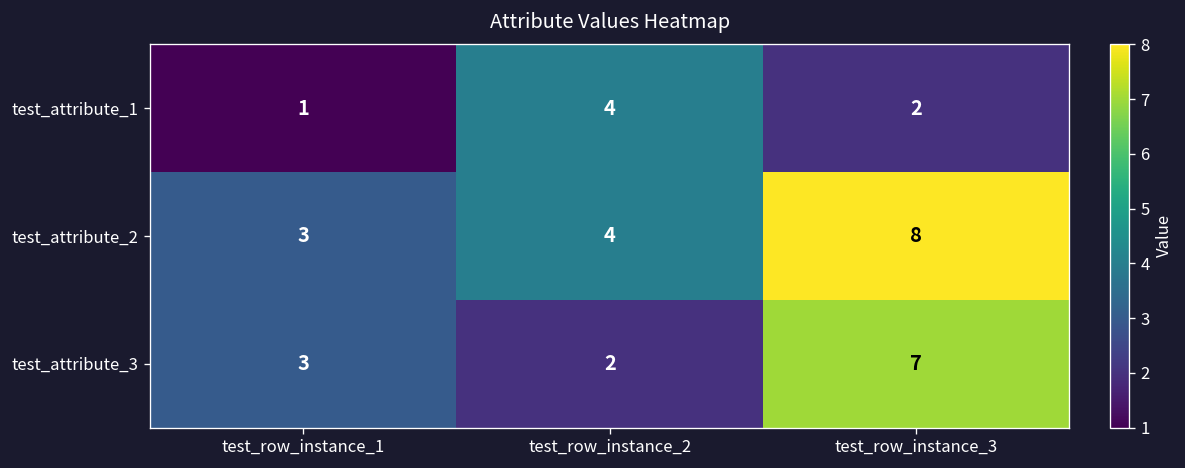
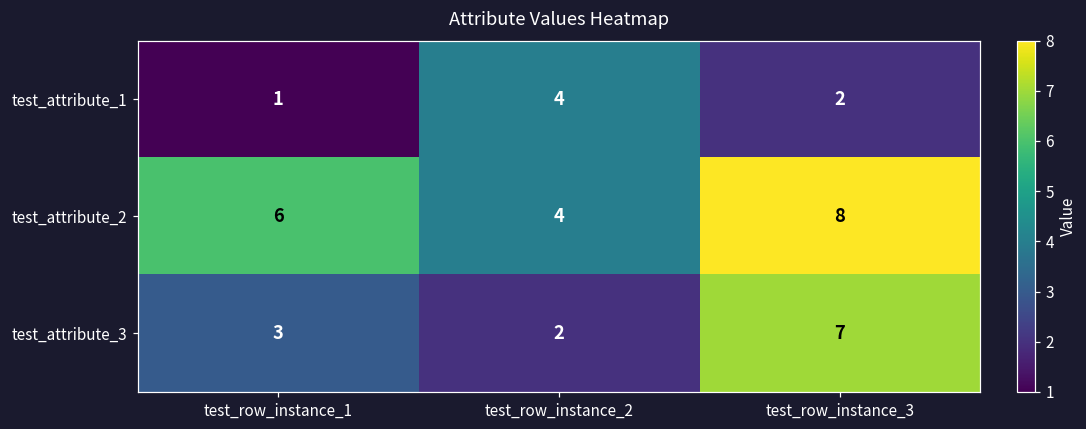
test_attribute_2, test_row_instance_1: 3 -> 6
